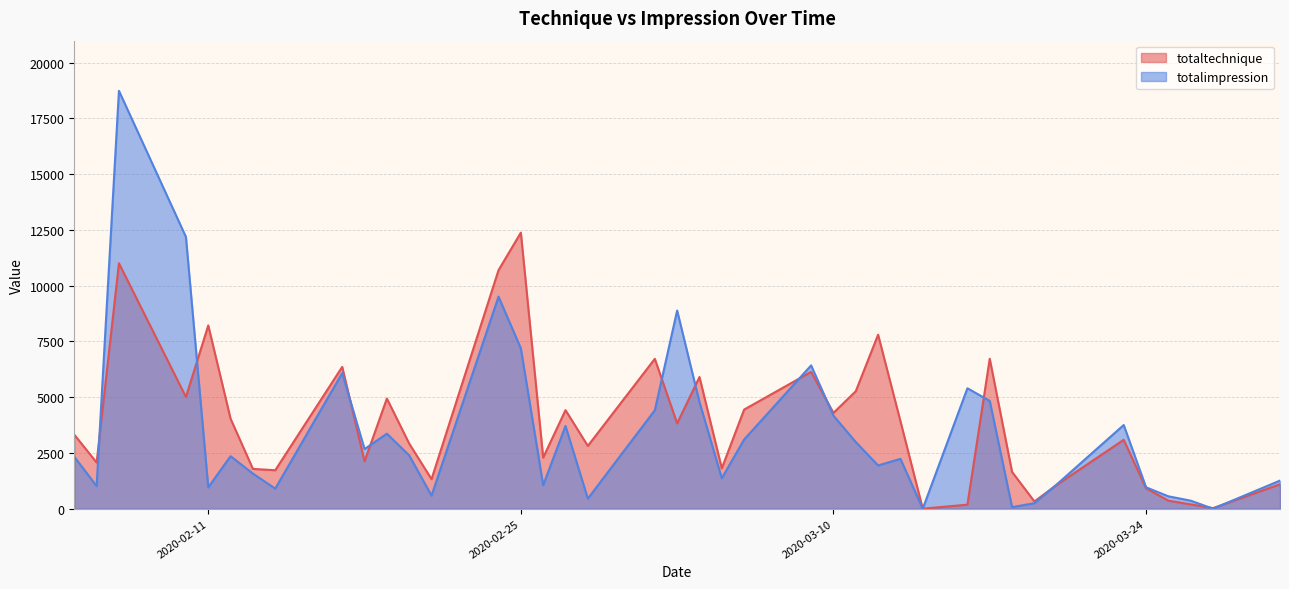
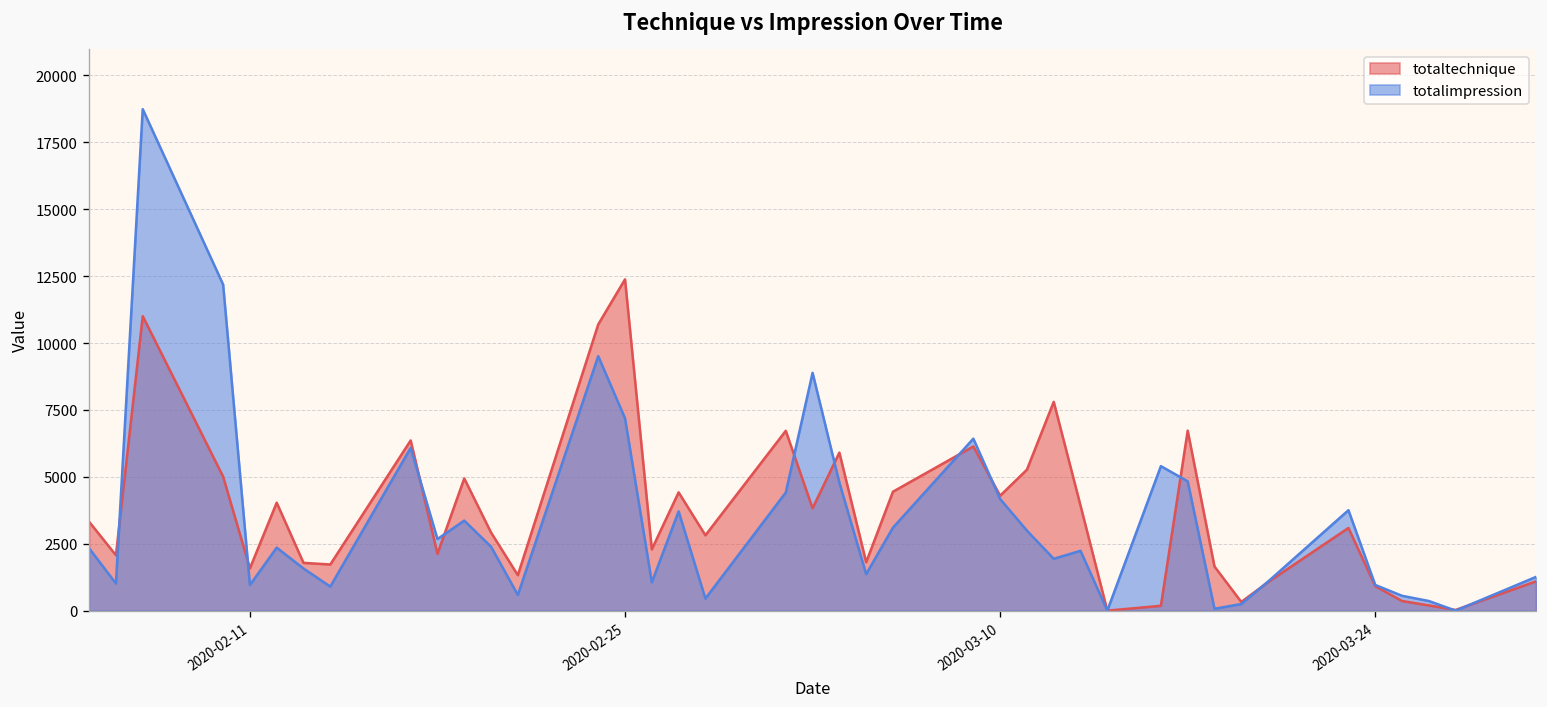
totaltechnique, 2020-02-11: 8200 -> 1600
